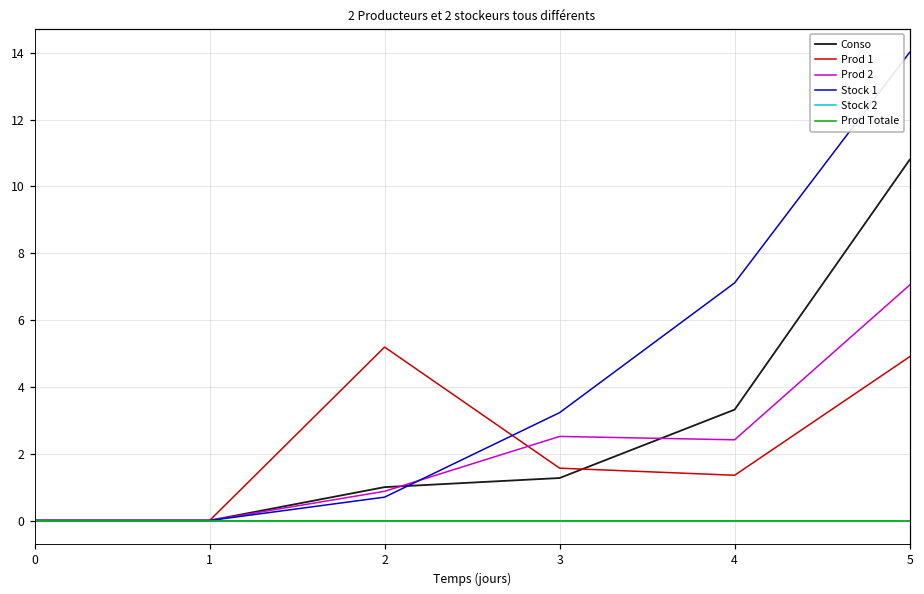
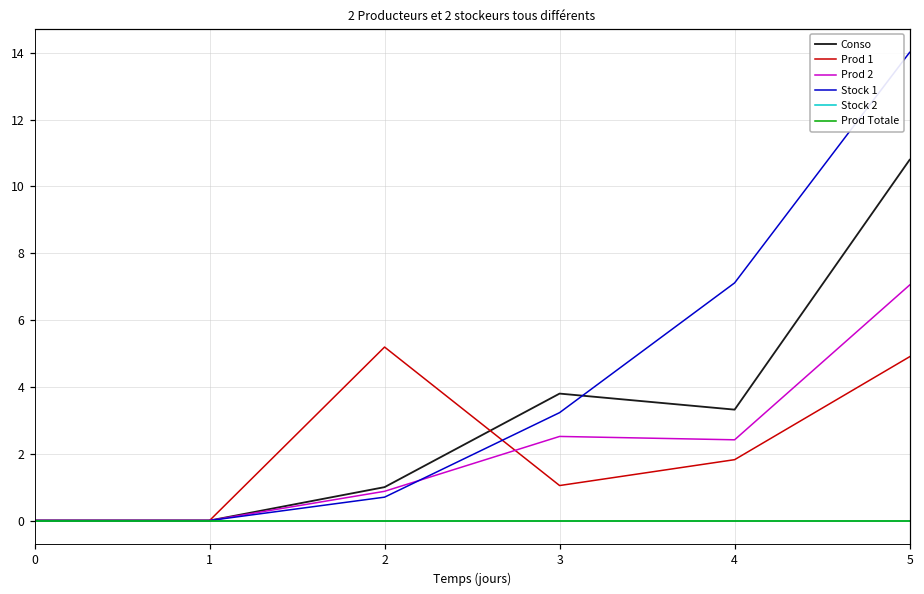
Conso, 3: 1.3 -> 3.8
Prod 1, 3: 1.6 -> 1.0
Prod 1, 4: 1.4 -> 1.8
